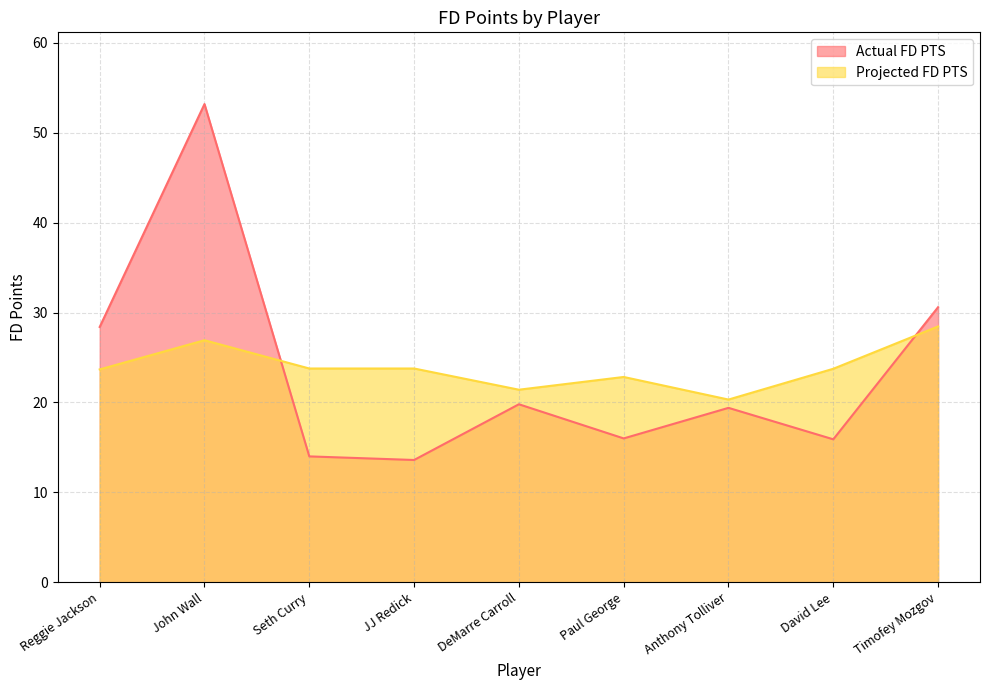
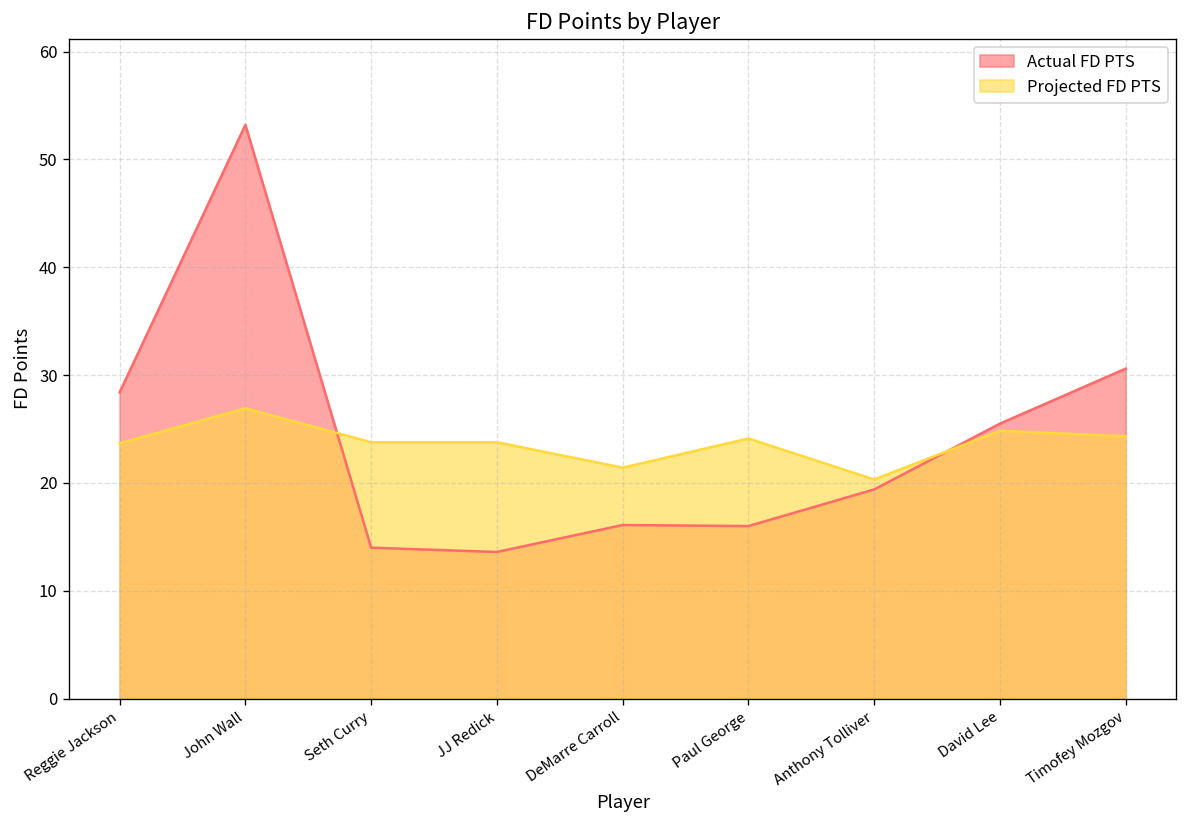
Actual FD PTS, DeMarre Carroll: 20 -> 16
Projected FD PTS, Paul George: 23 -> 24
Actual FD PTS, David Lee: 16 -> 26
Projected FD PTS, David Lee: 24 -> 25
Projected FD PTS, Timofey Mozgov: 28 -> 24
